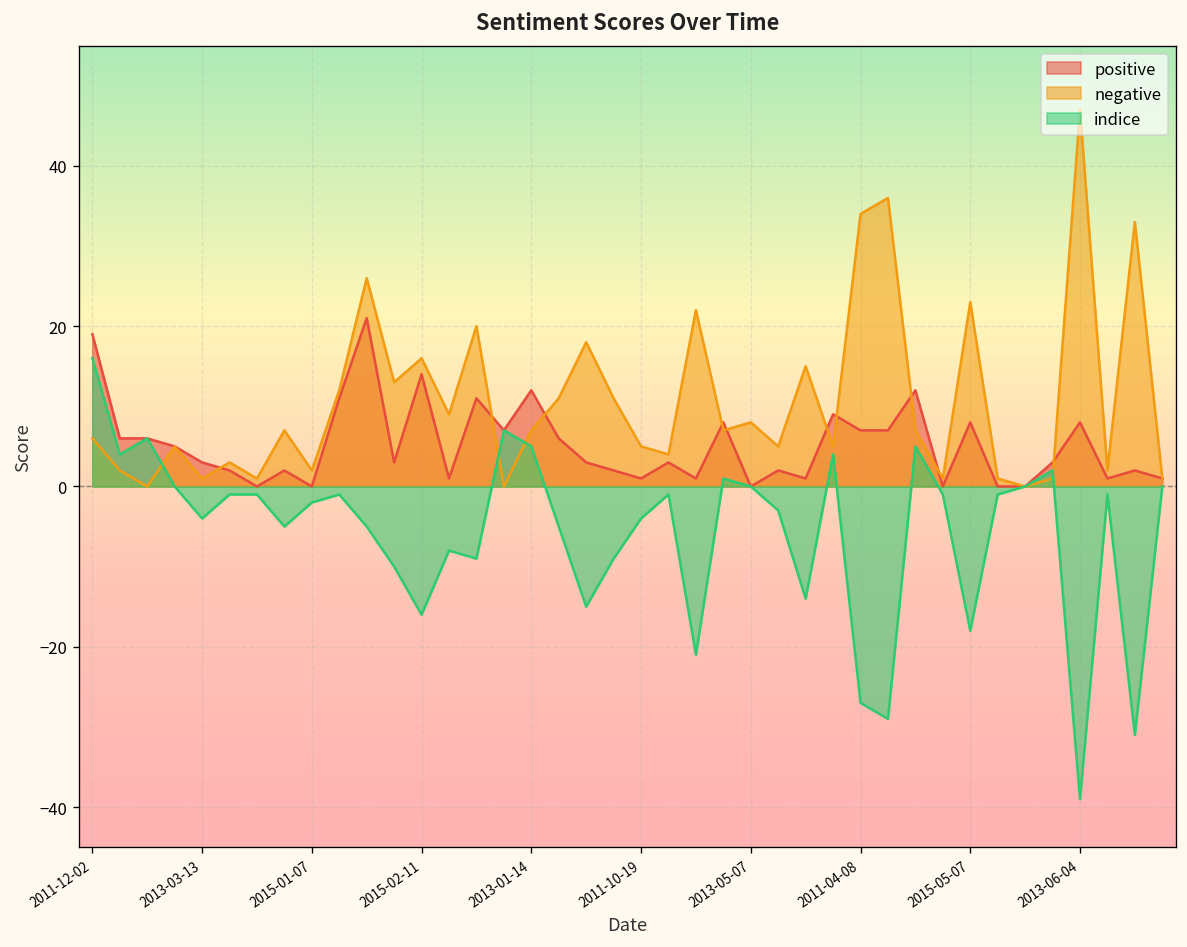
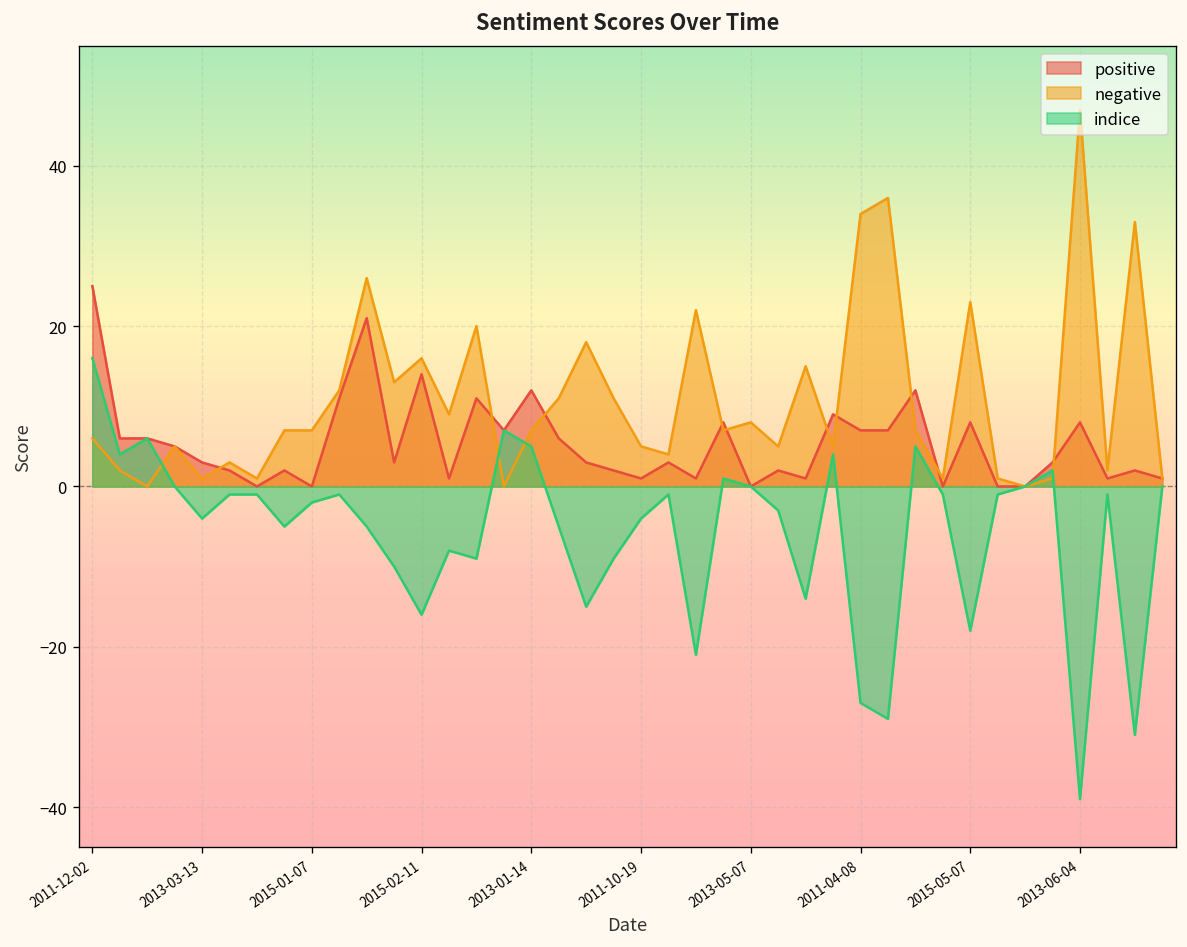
positive, 2011-12-02: 19 -> 25
negative, 2015-01-07: 2 -> 7
